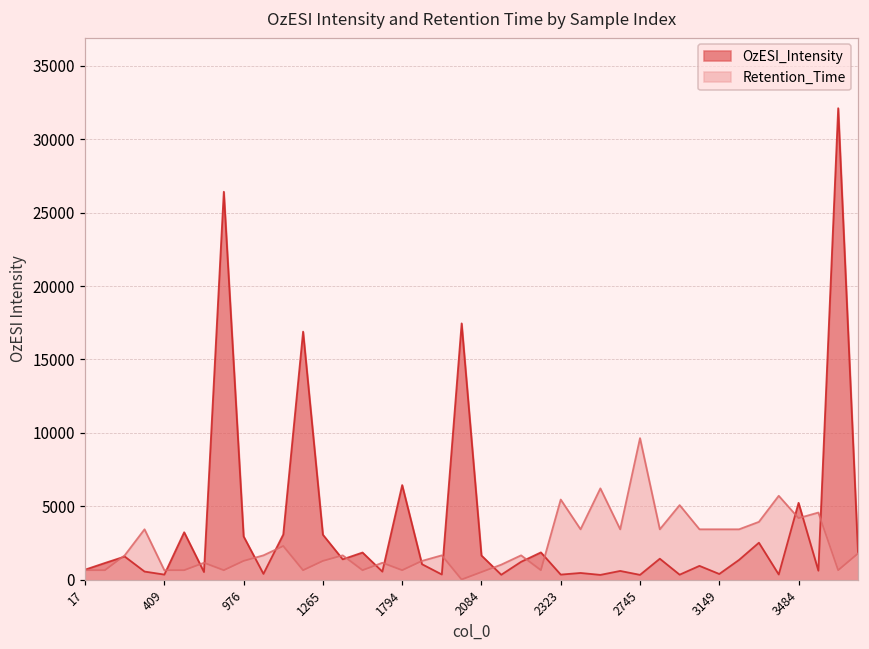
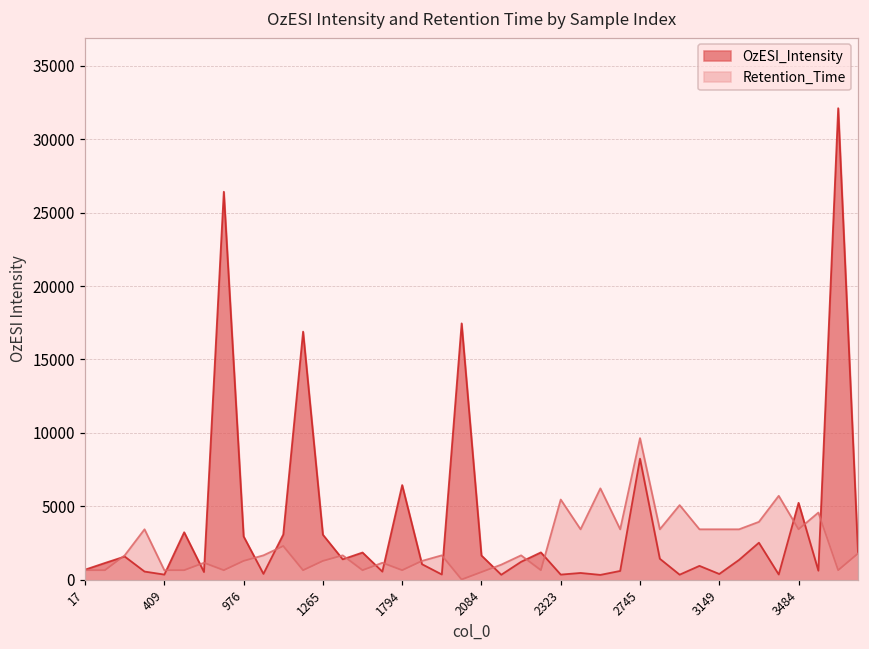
OzESI_Intensity, 2745: 300 -> 8200
Retention_Time, 3484: 4200 -> 3400
